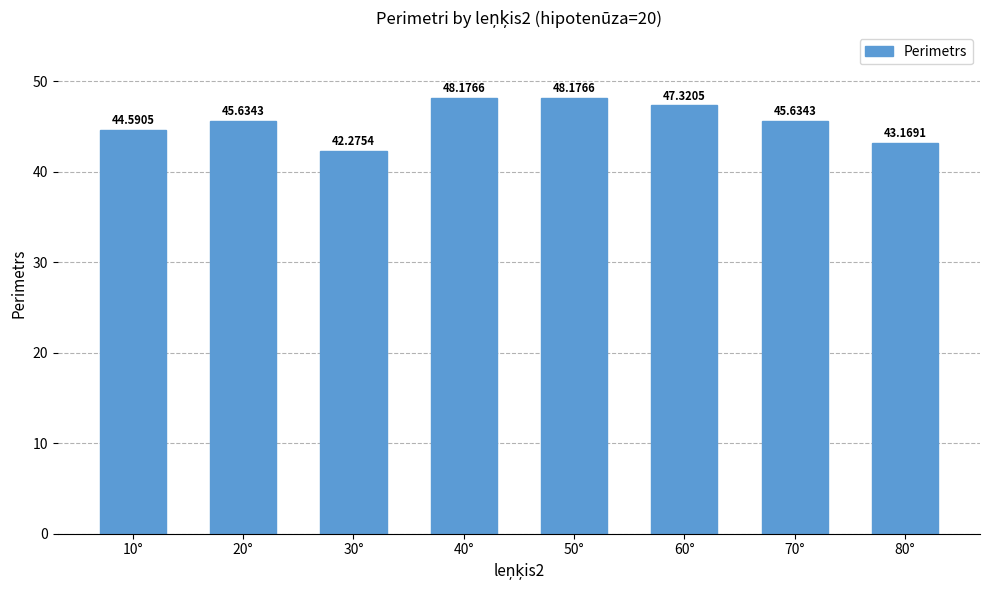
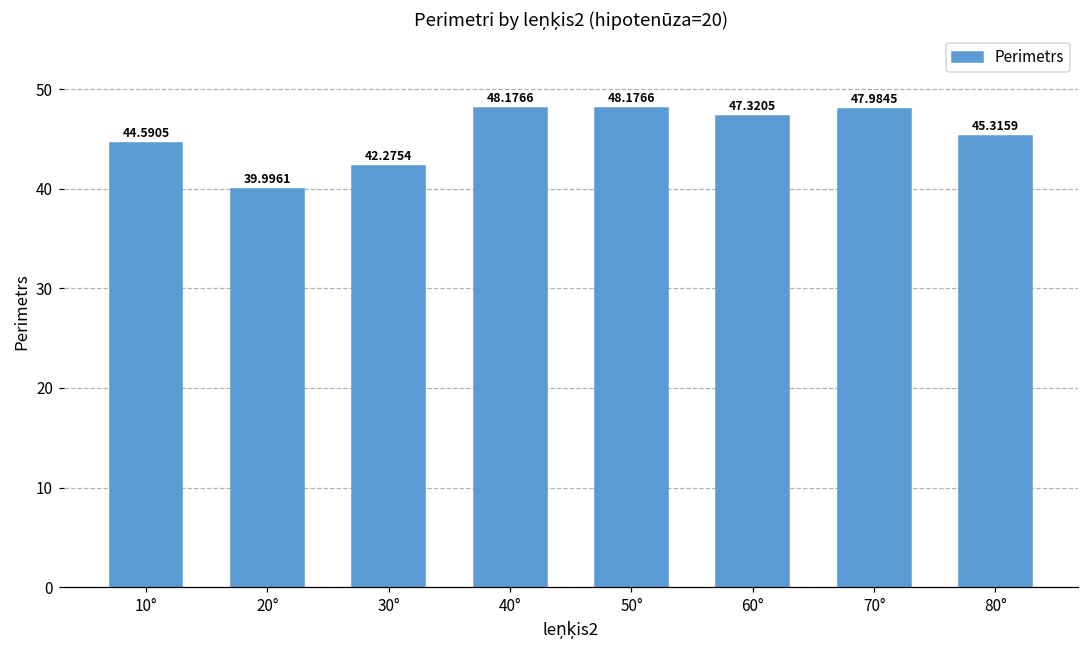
20°: 45.6343 -> 39.9961
70°: 45.6343 -> 47.9845
80°: 43.1691 -> 45.3159
